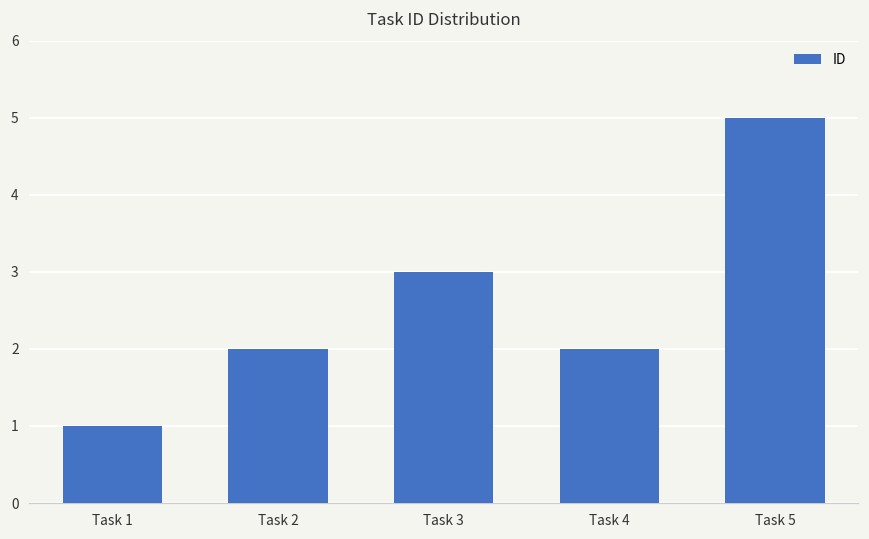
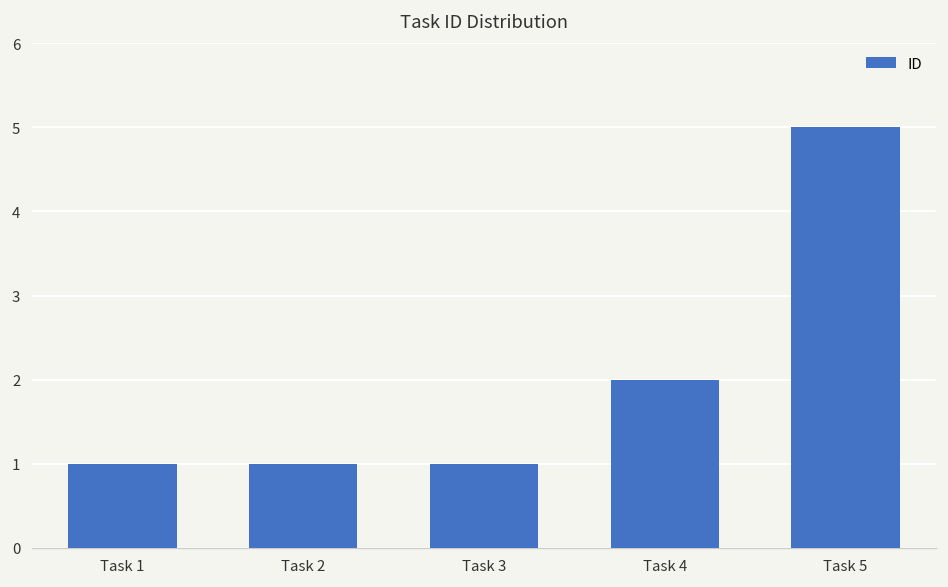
Task 2: 2 -> 1
Task 3: 3 -> 1
